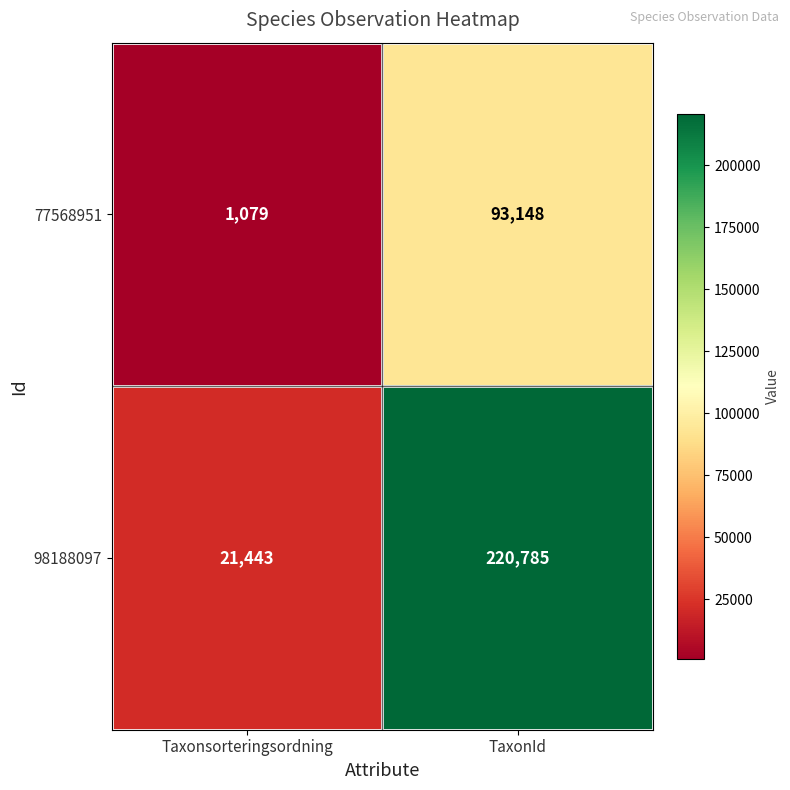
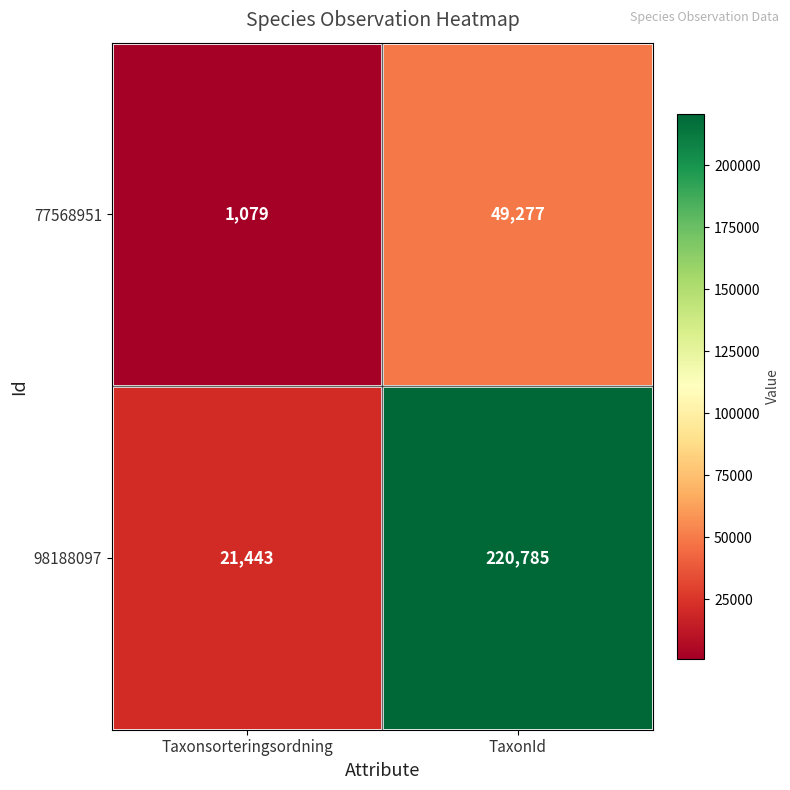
77568951, TaxonId: 93,148 -> 49,277
